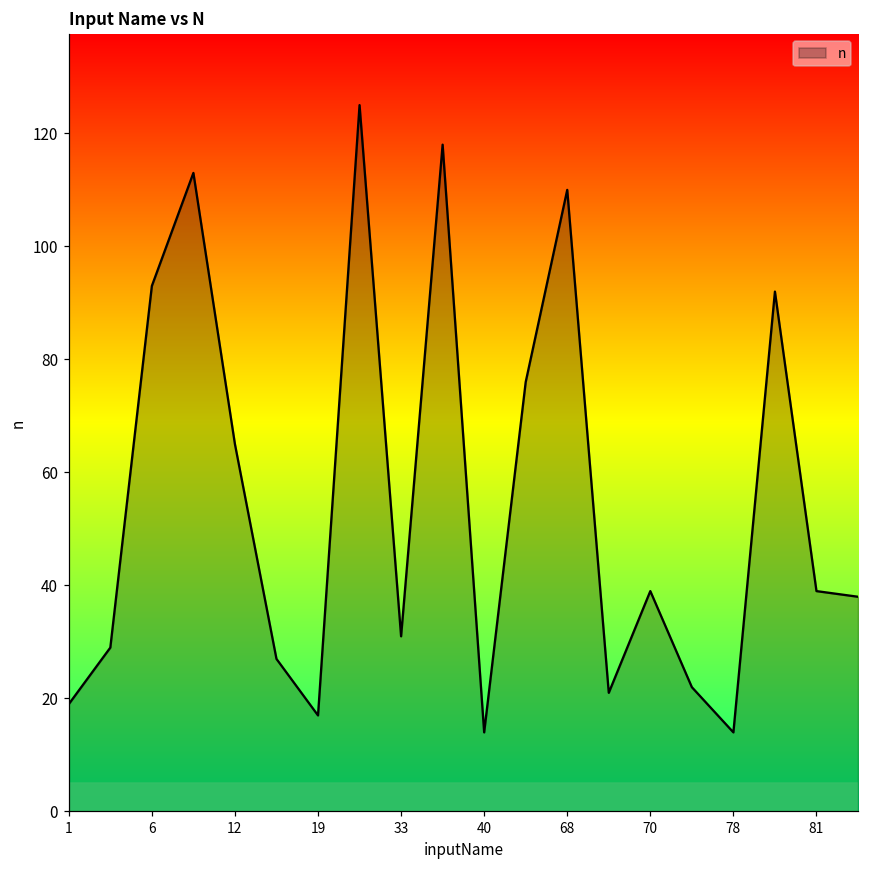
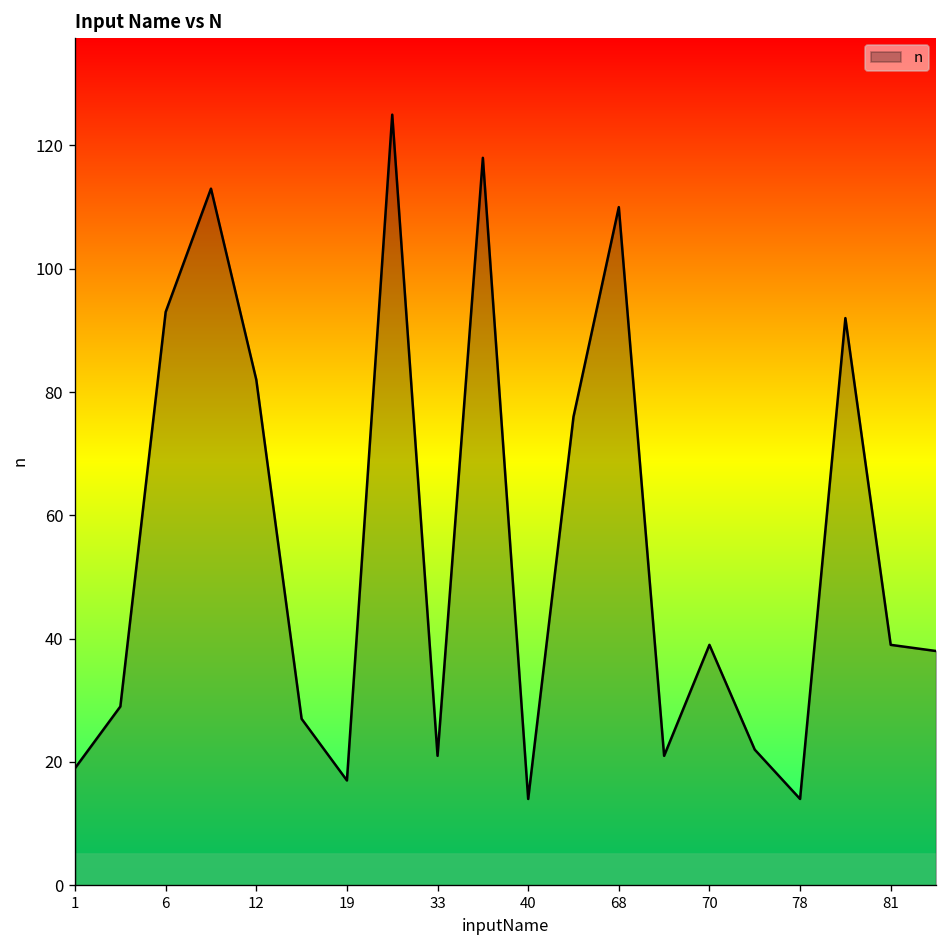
12: 65 -> 82
33: 31 -> 21
